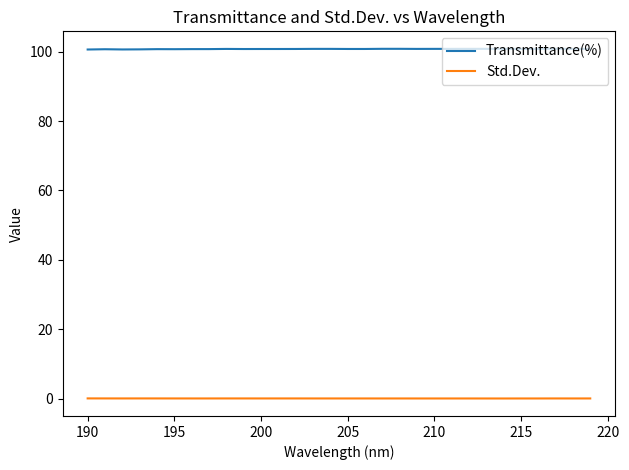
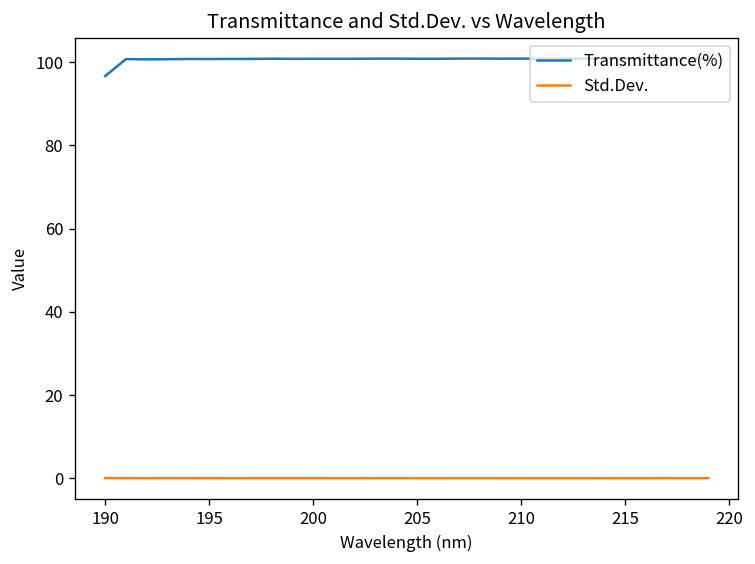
Transmittance(%), 190: 101 -> 97
